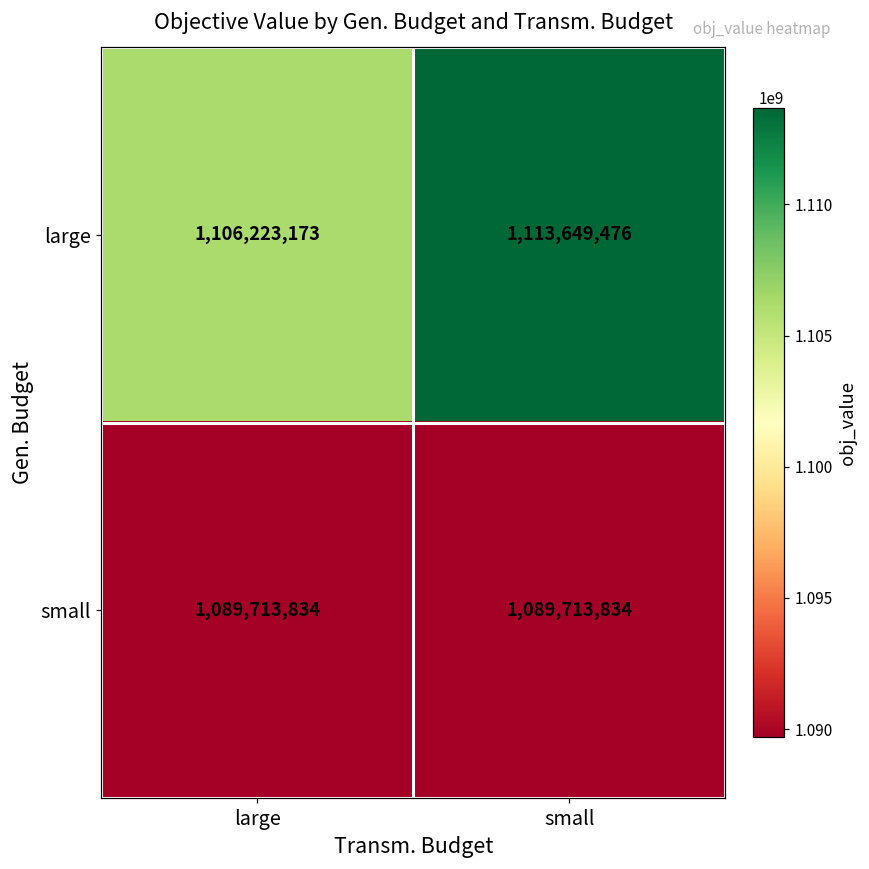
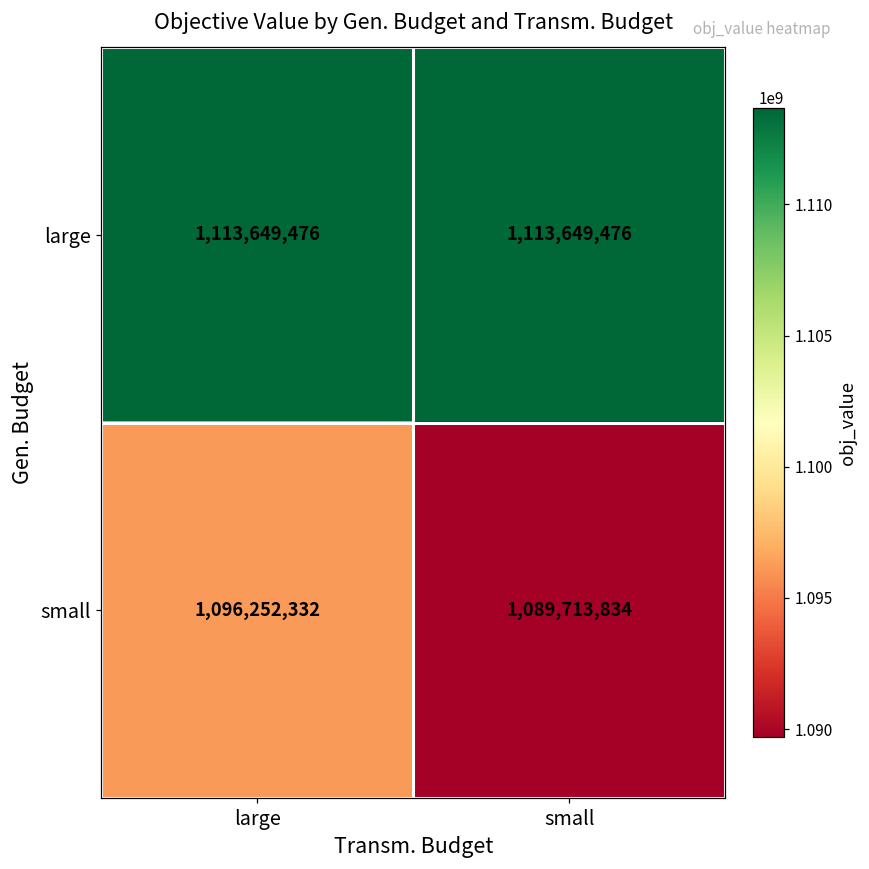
large, large: 1,106,223,173 -> 1,113,649,476
small, large: 1,089,713,834 -> 1,096,252,332
